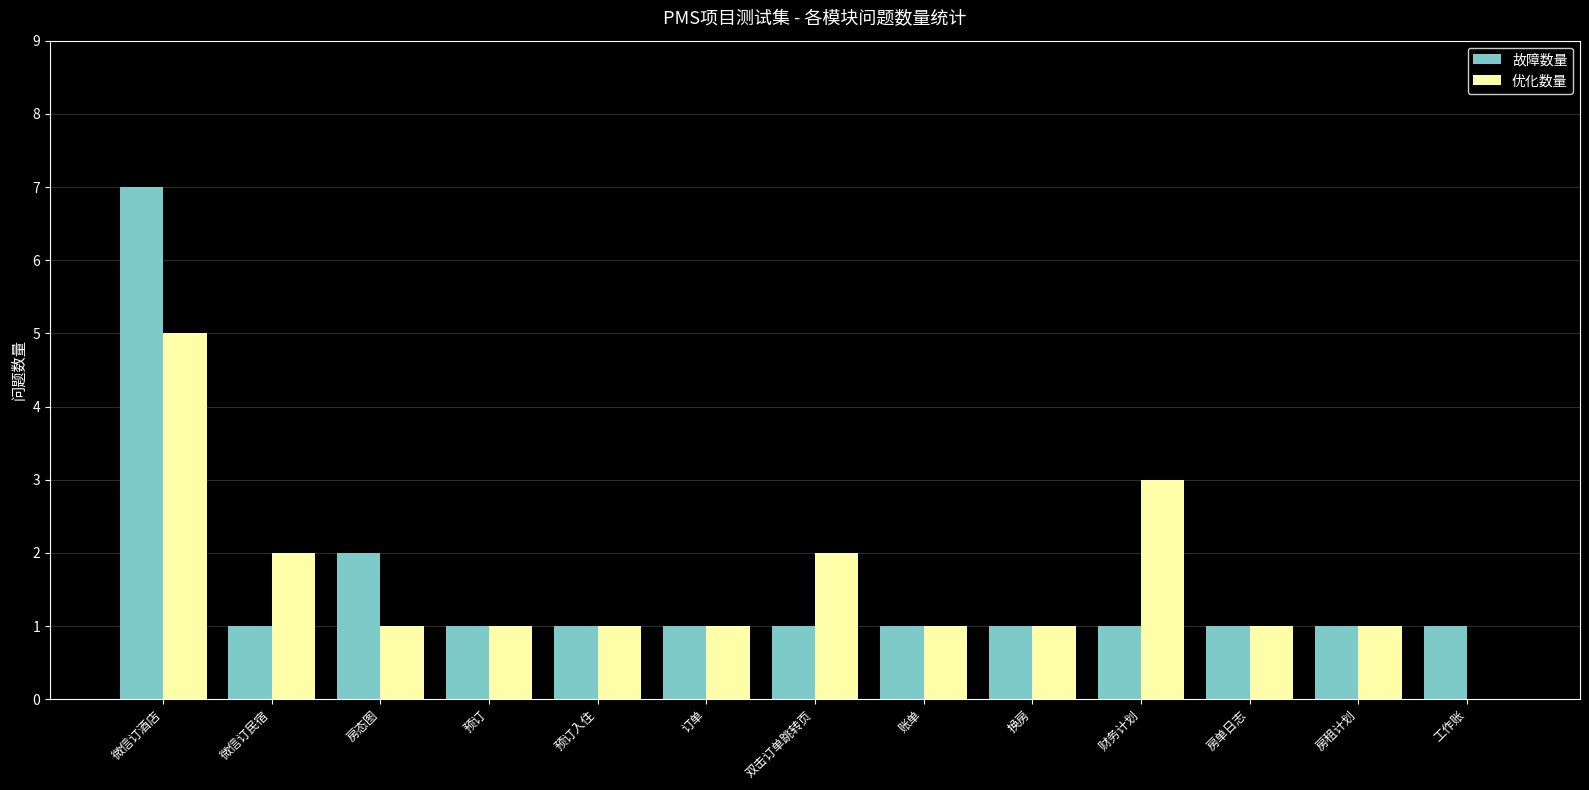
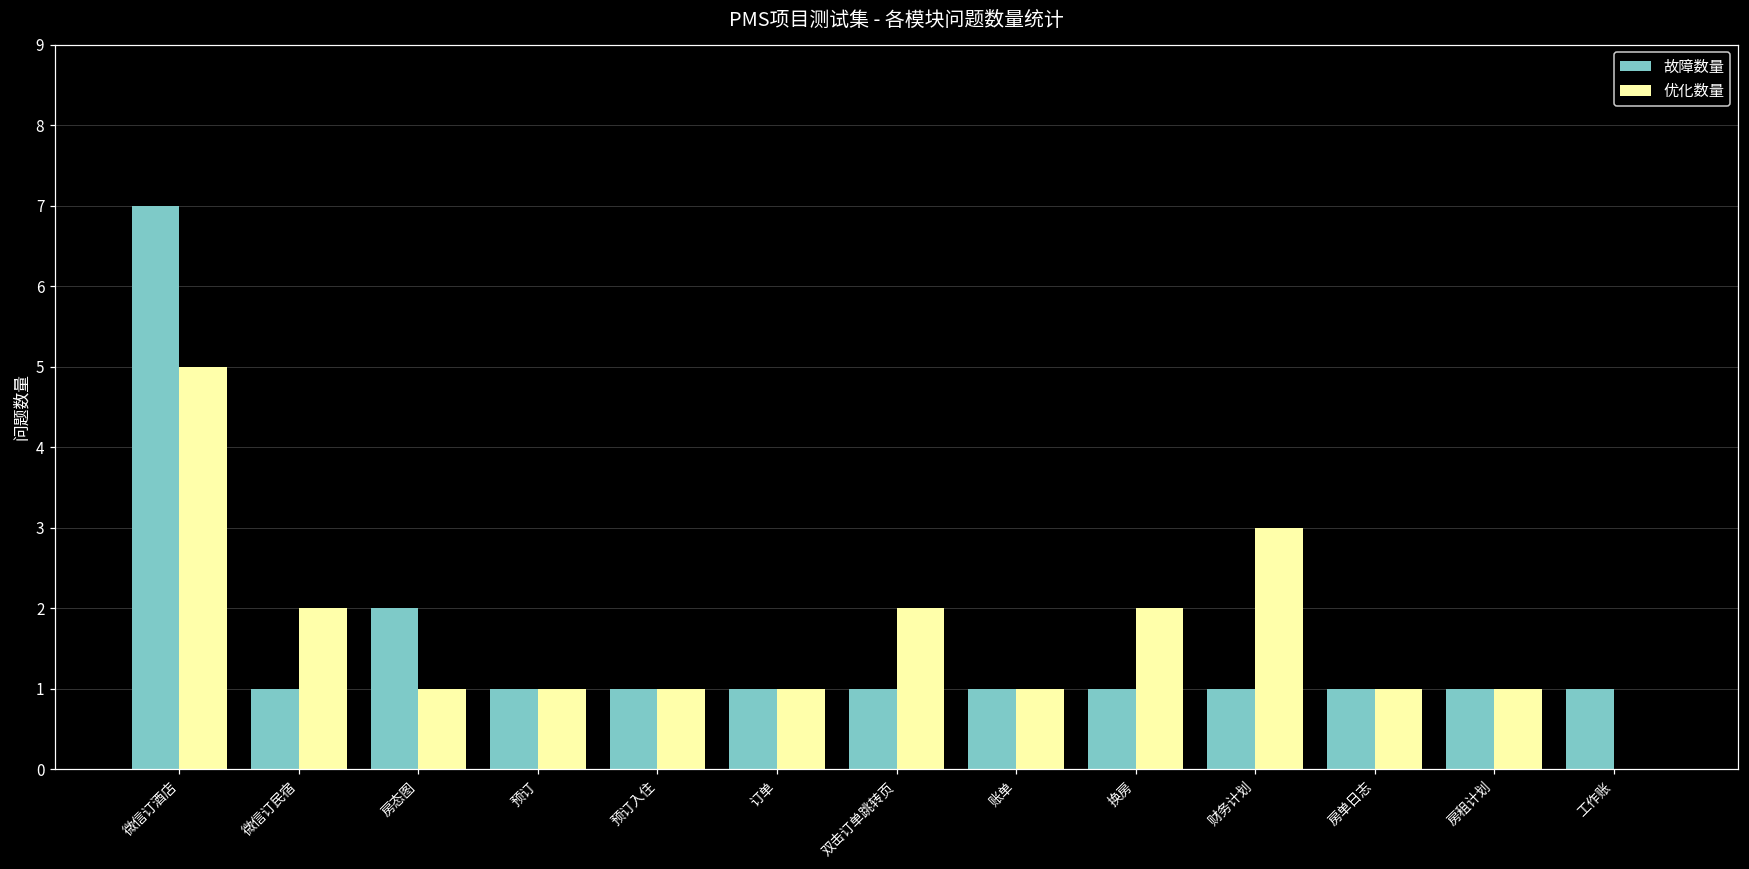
优化数量, 换房: 1 -> 2
